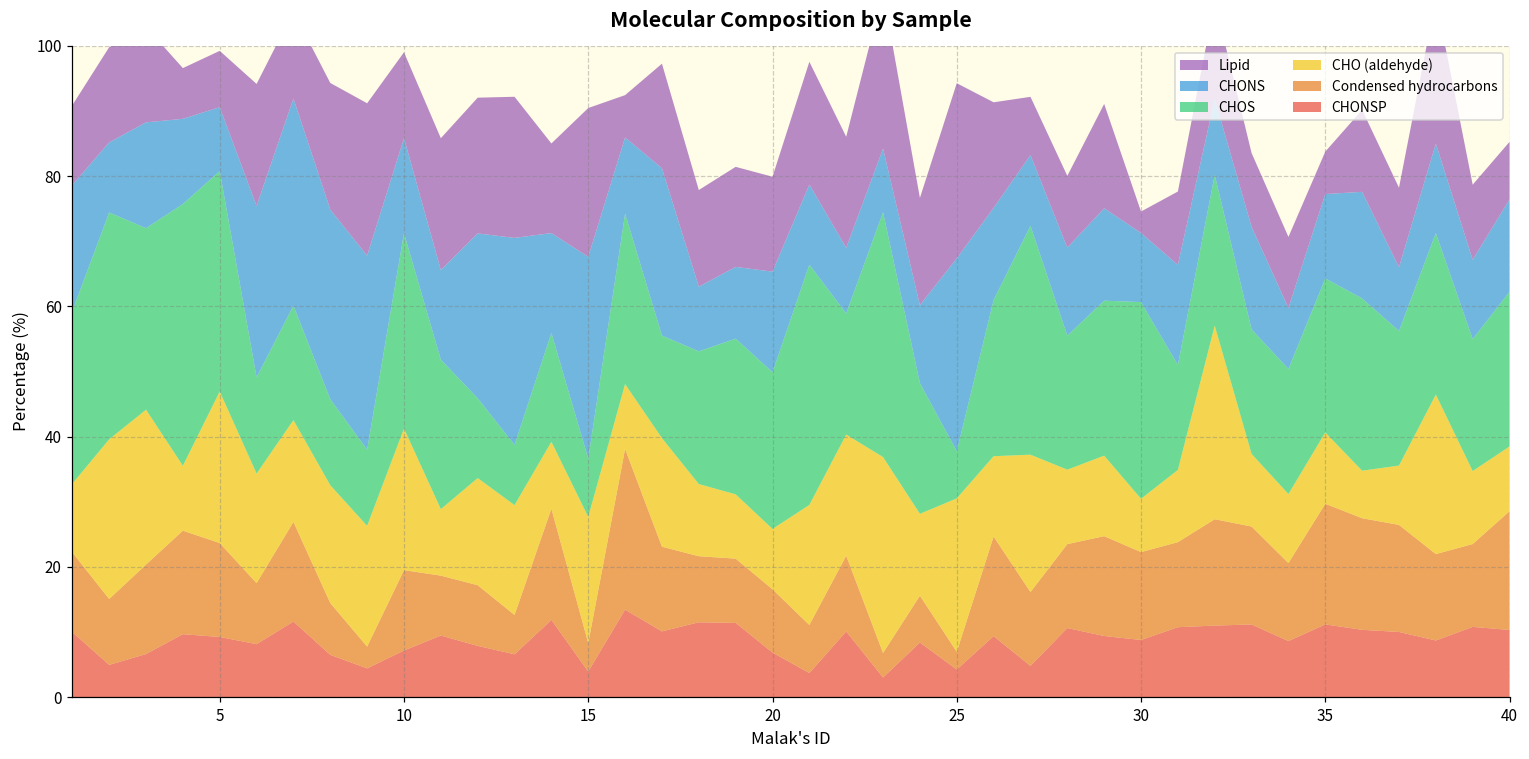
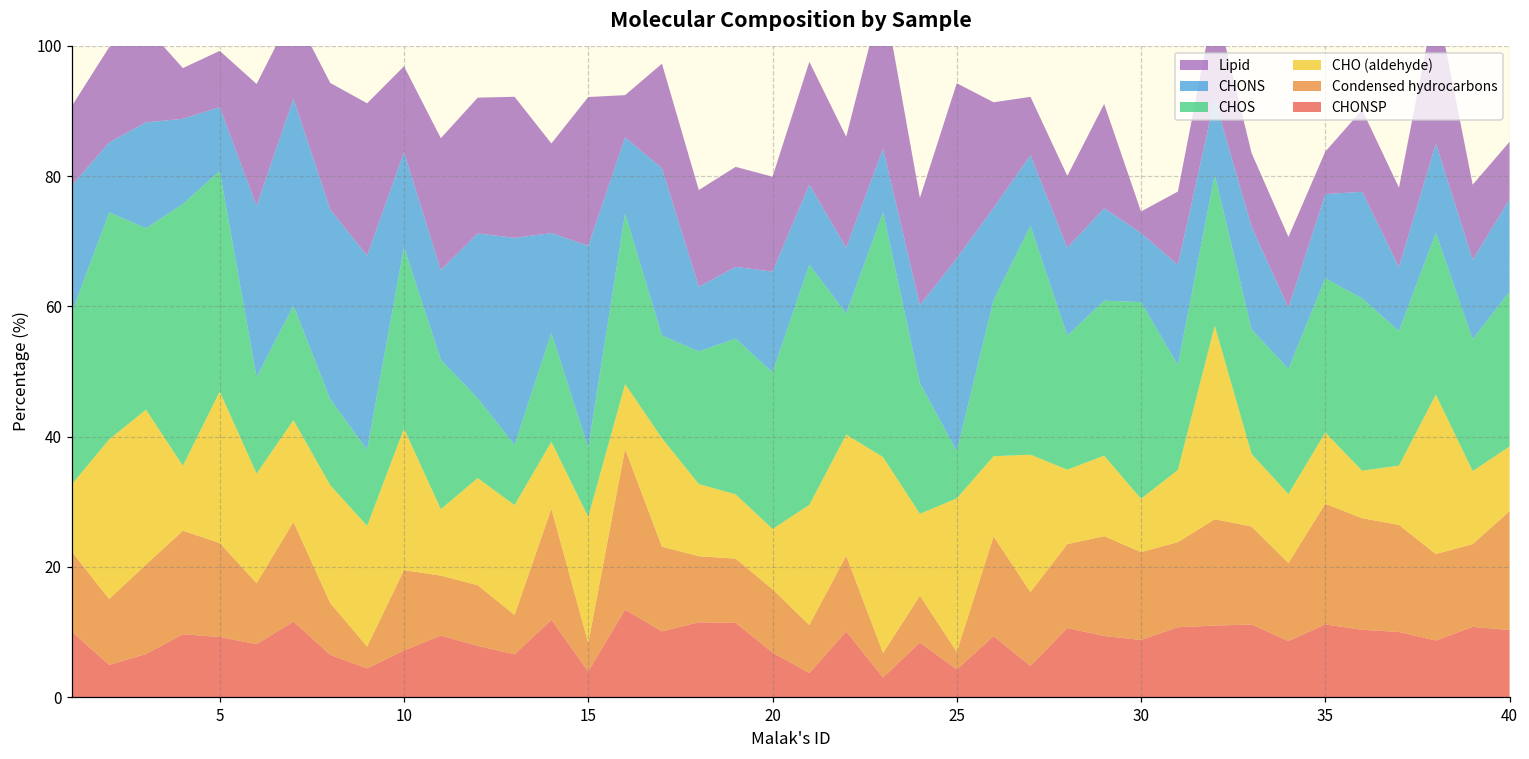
CHOS, 10: 30 -> 28
CHOS, 15: 9 -> 11
